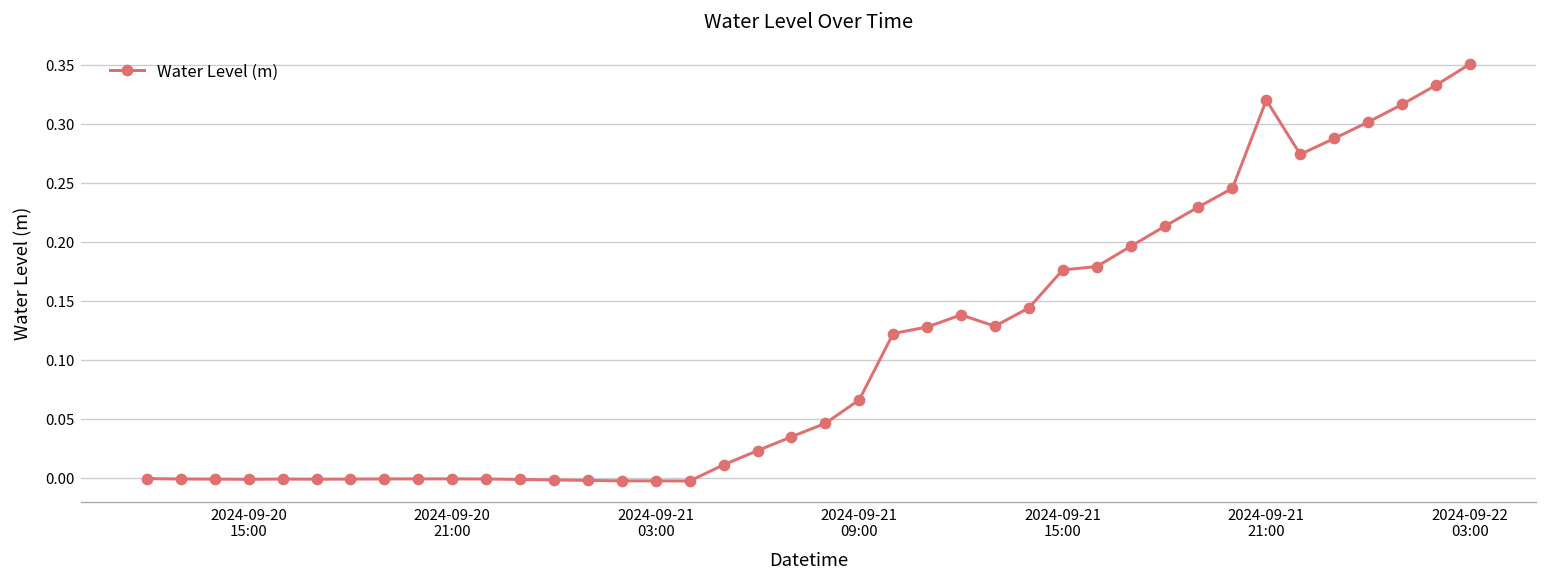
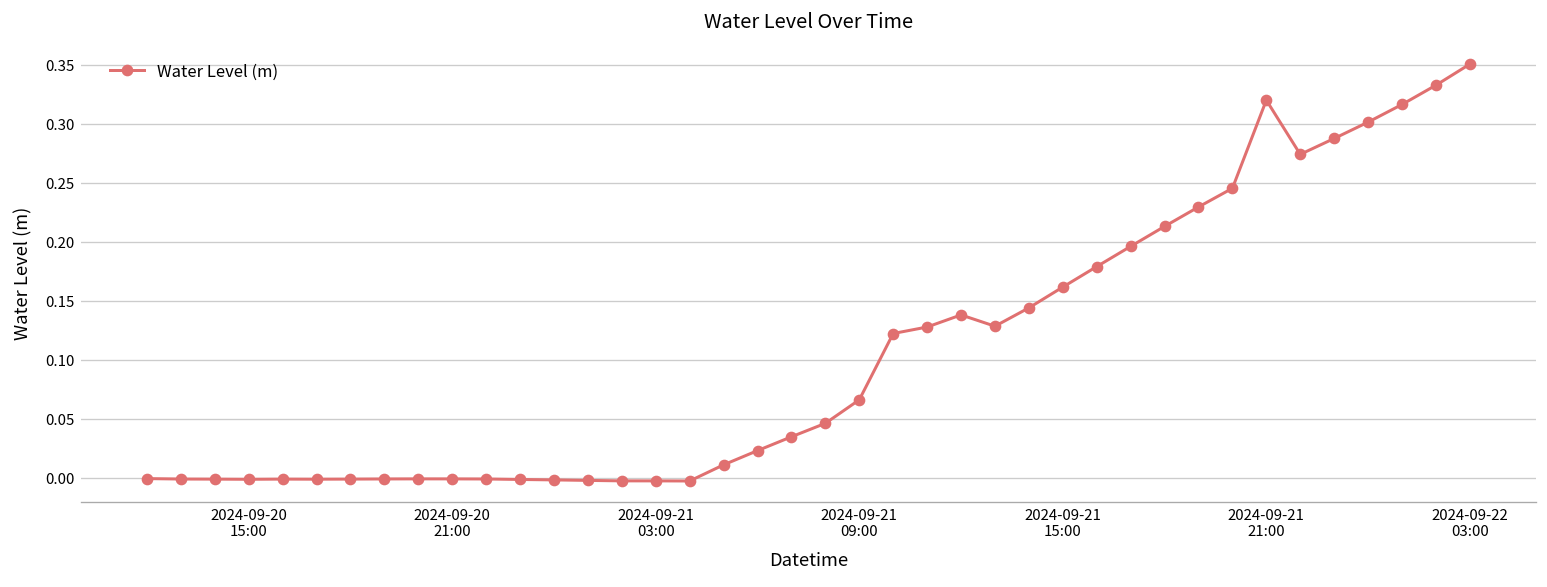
2024-09-21 15:00: 0.18 -> 0.16
